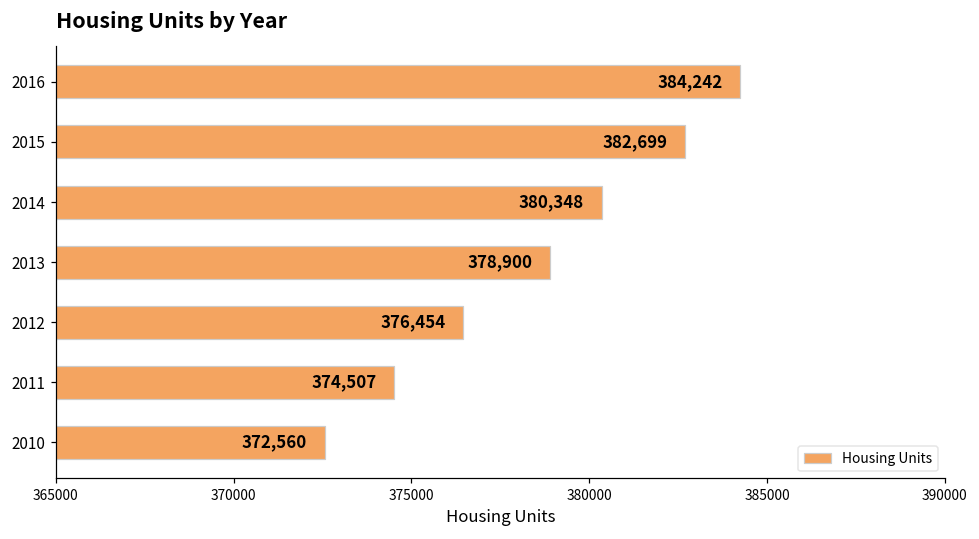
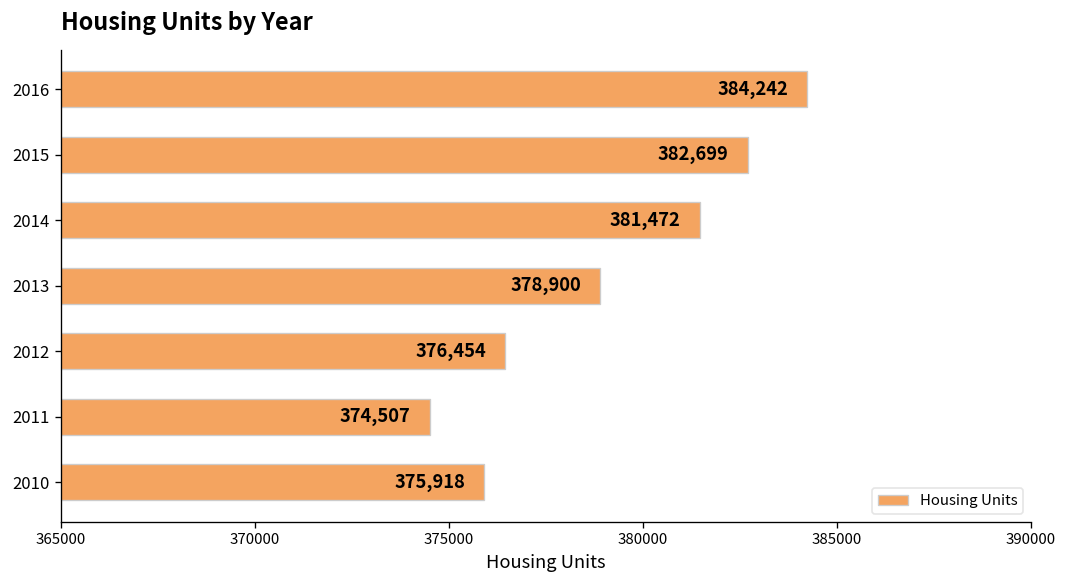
2014: 380,348 -> 381,472
2010: 372,560 -> 375,918
